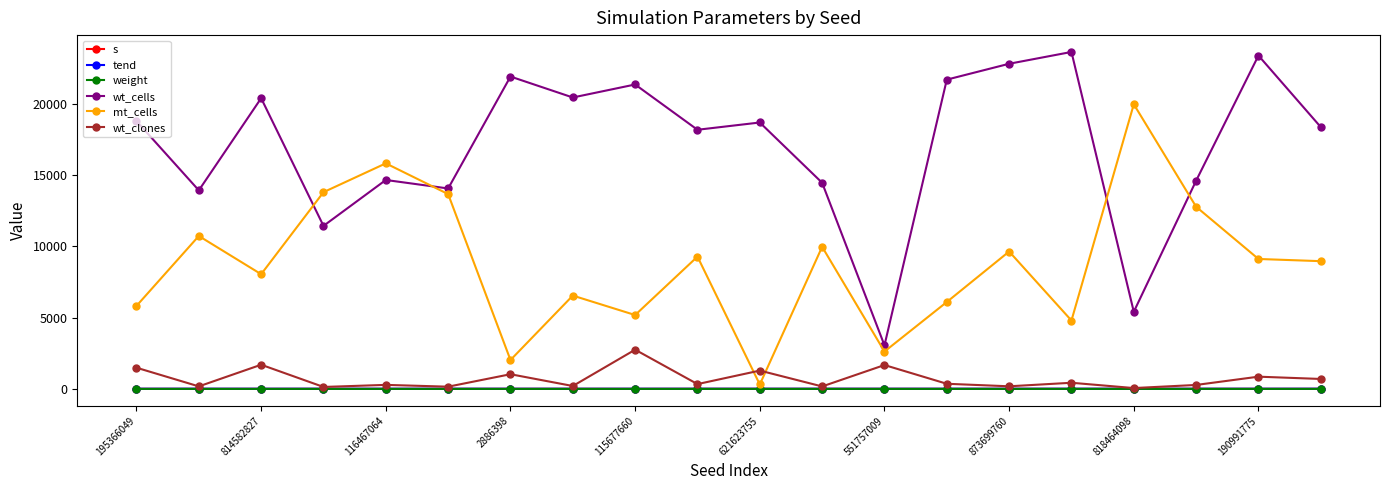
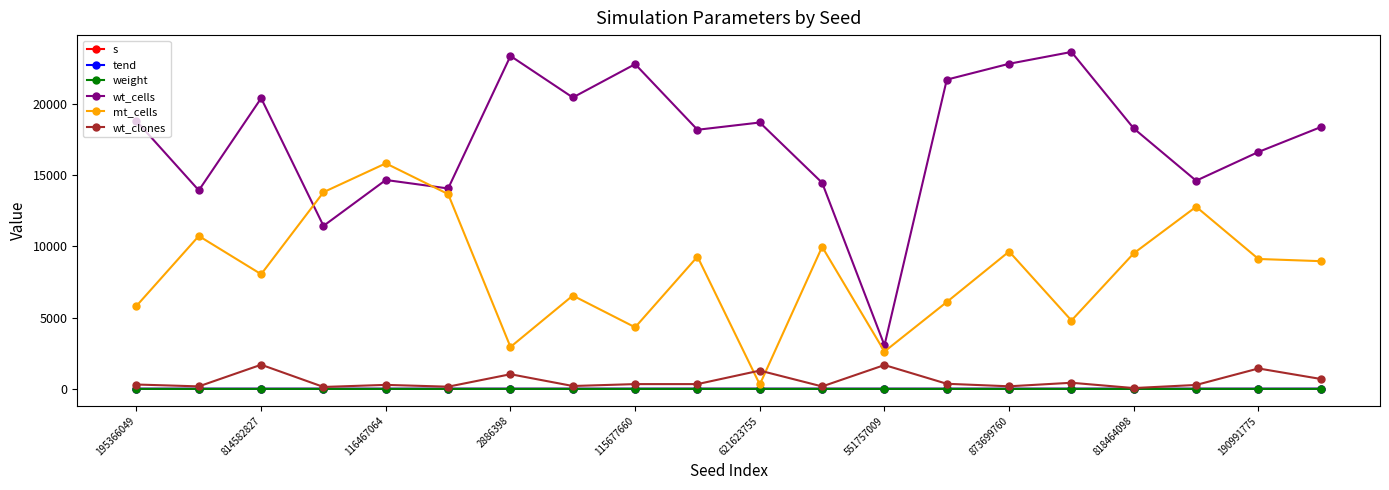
wt_clones, 195366049: 1500 -> 300
wt_cells, 2886398: 21900 -> 23400
mt_cells, 2886398: 2000 -> 2900
wt_cells, 115677660: 21400 -> 22800
mt_cells, 115677660: 5200 -> 4300
wt_clones, 115677660: 2800 -> 300
wt_cells, 818464098: 5400 -> 18300
mt_cells, 818464098: 20000 -> 9500
wt_cells, 190991775: 23400 -> 16600
wt_clones, 190991775: 900 -> 1400
